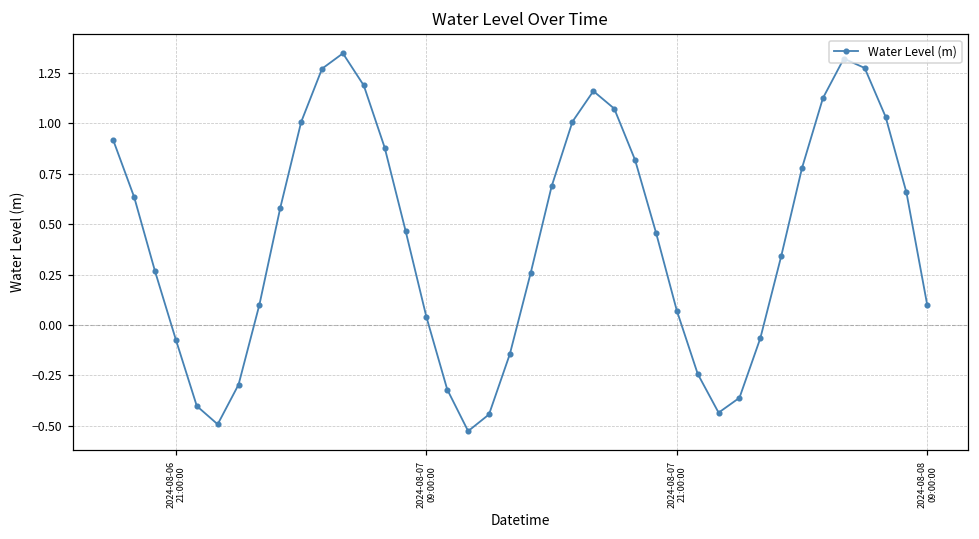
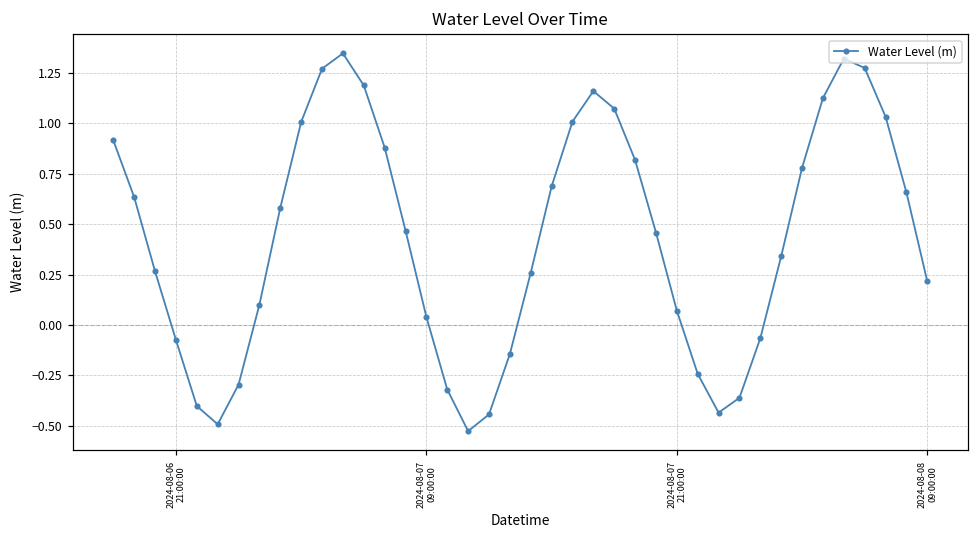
2024-08-08 09:00:00: 0.10 -> 0.22
